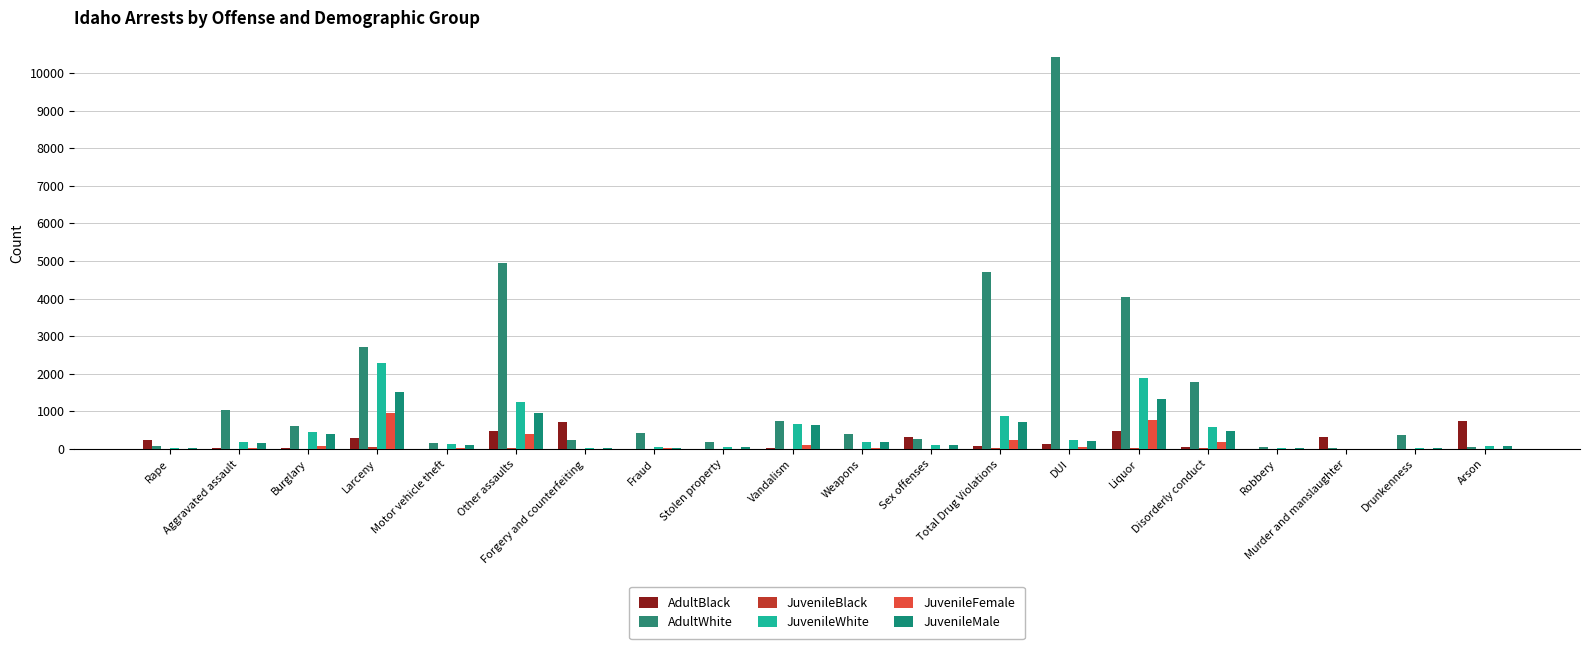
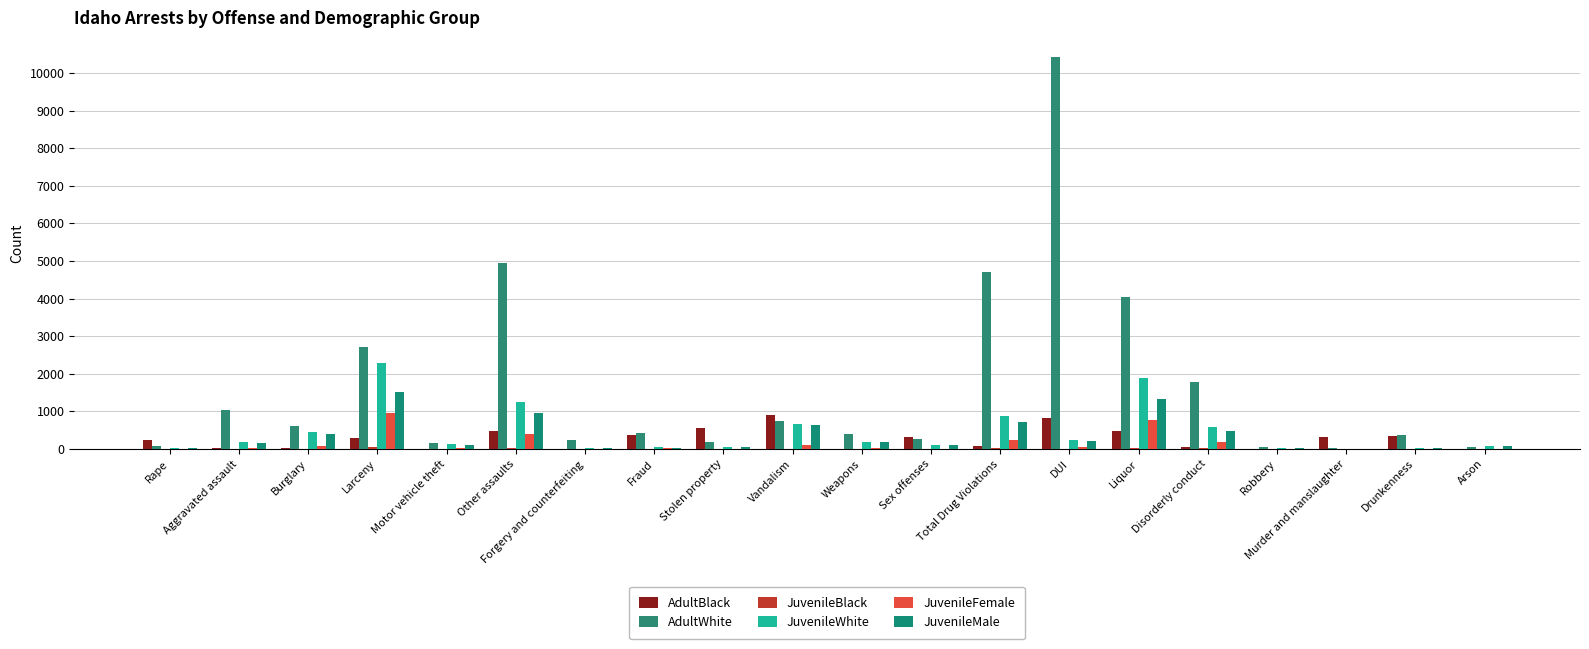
AdultBlack, Forgery and counterfeiting: 700 -> 0
AdultBlack, Fraud: 0 -> 400
AdultBlack, Stolen property: 0 -> 600
AdultBlack, Vandalism: 0 -> 900
AdultBlack, DUI: 100 -> 800
AdultBlack, Drunkenness: 0 -> 300
AdultBlack, Arson: 700 -> 0
